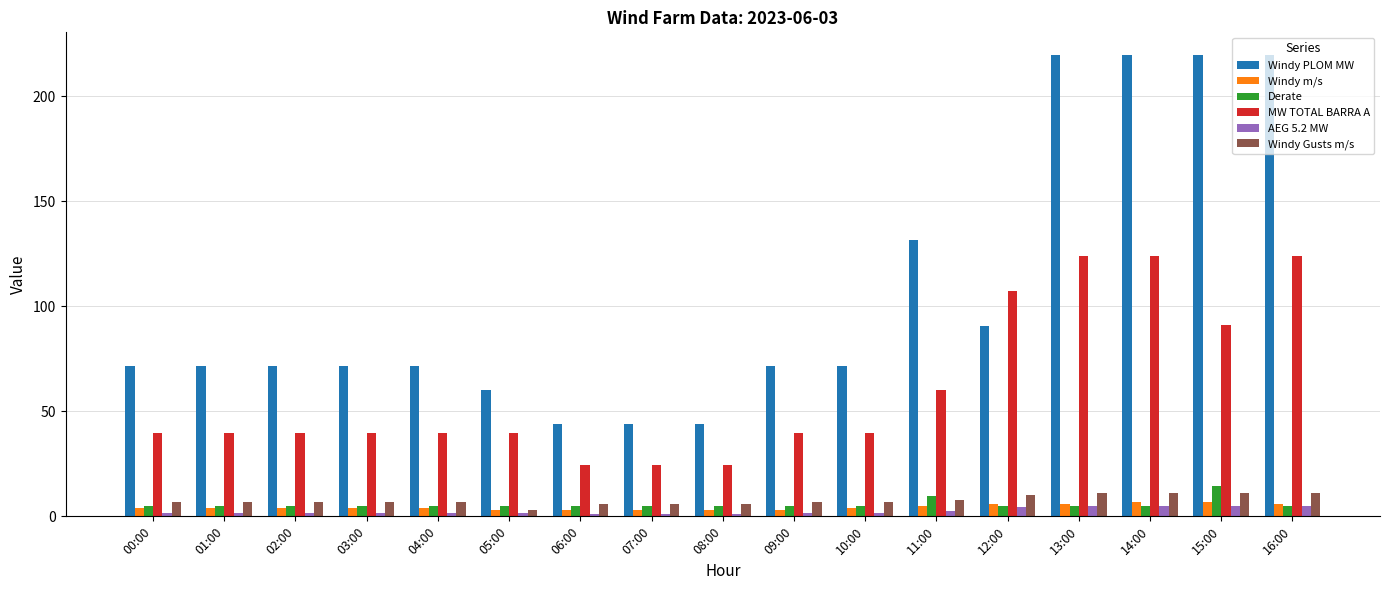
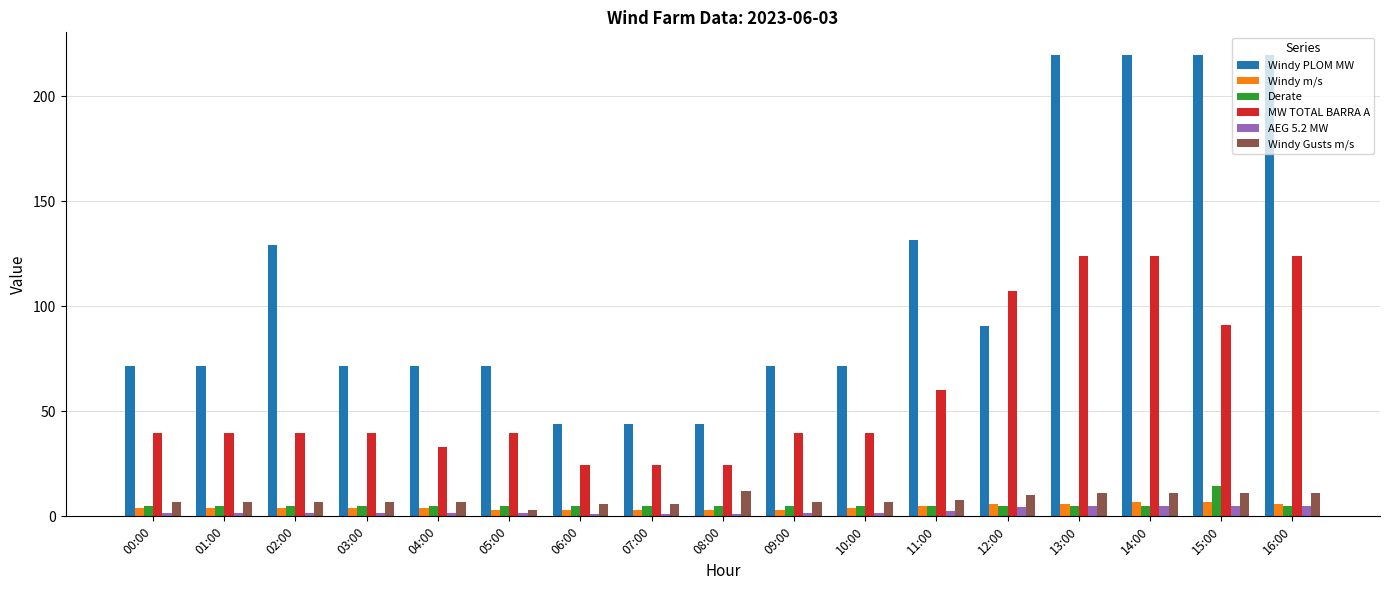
Windy PLOM MW, 02:00: 72 -> 129
MW TOTAL BARRA A, 04:00: 40 -> 33
Windy PLOM MW, 05:00: 60 -> 72
Windy Gusts m/s, 08:00: 6 -> 12
Derate, 11:00: 10 -> 5
